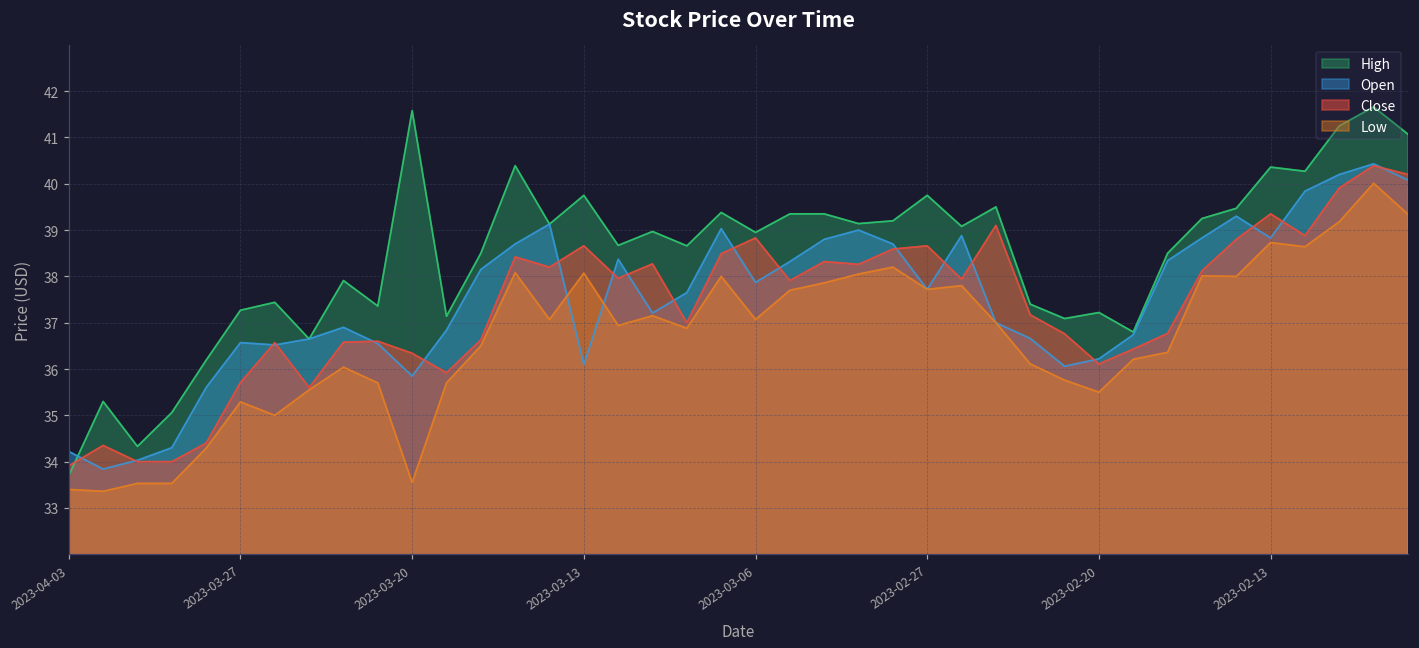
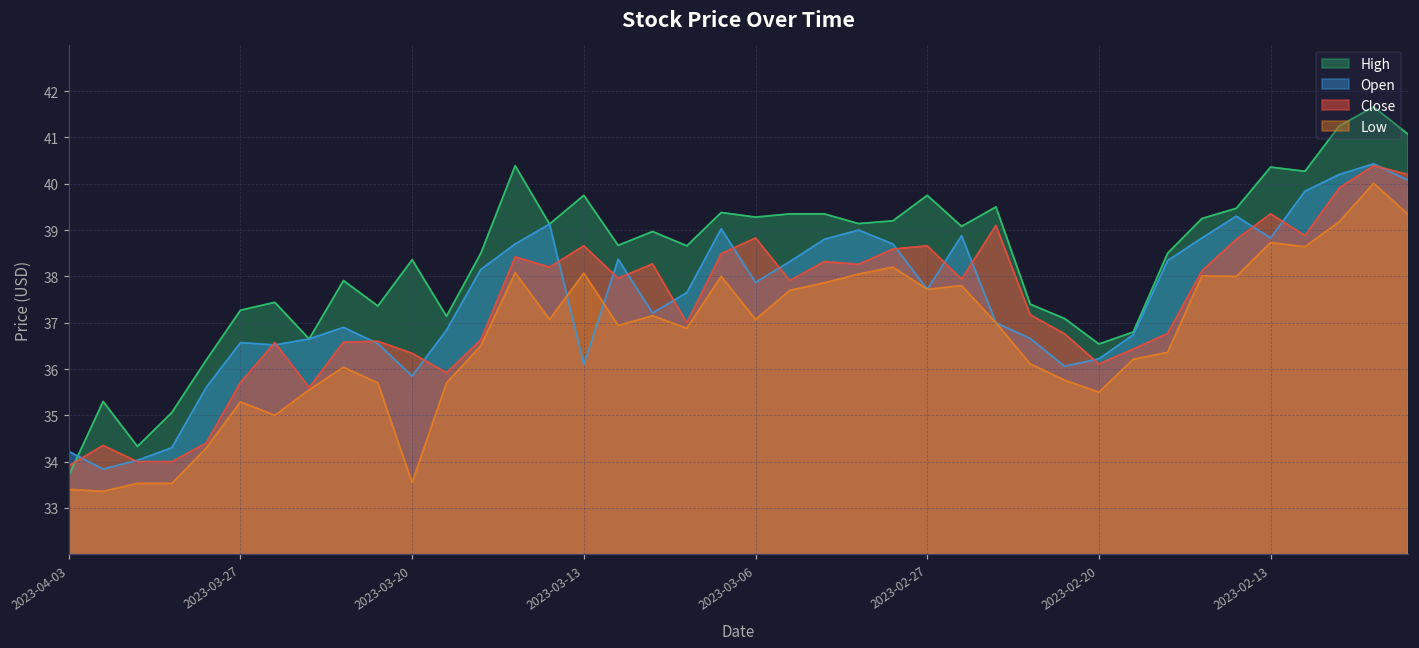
High, 2023-03-20: 41.6 -> 38.4
High, 2023-03-06: 39.0 -> 39.3
High, 2023-02-20: 37.2 -> 36.5
